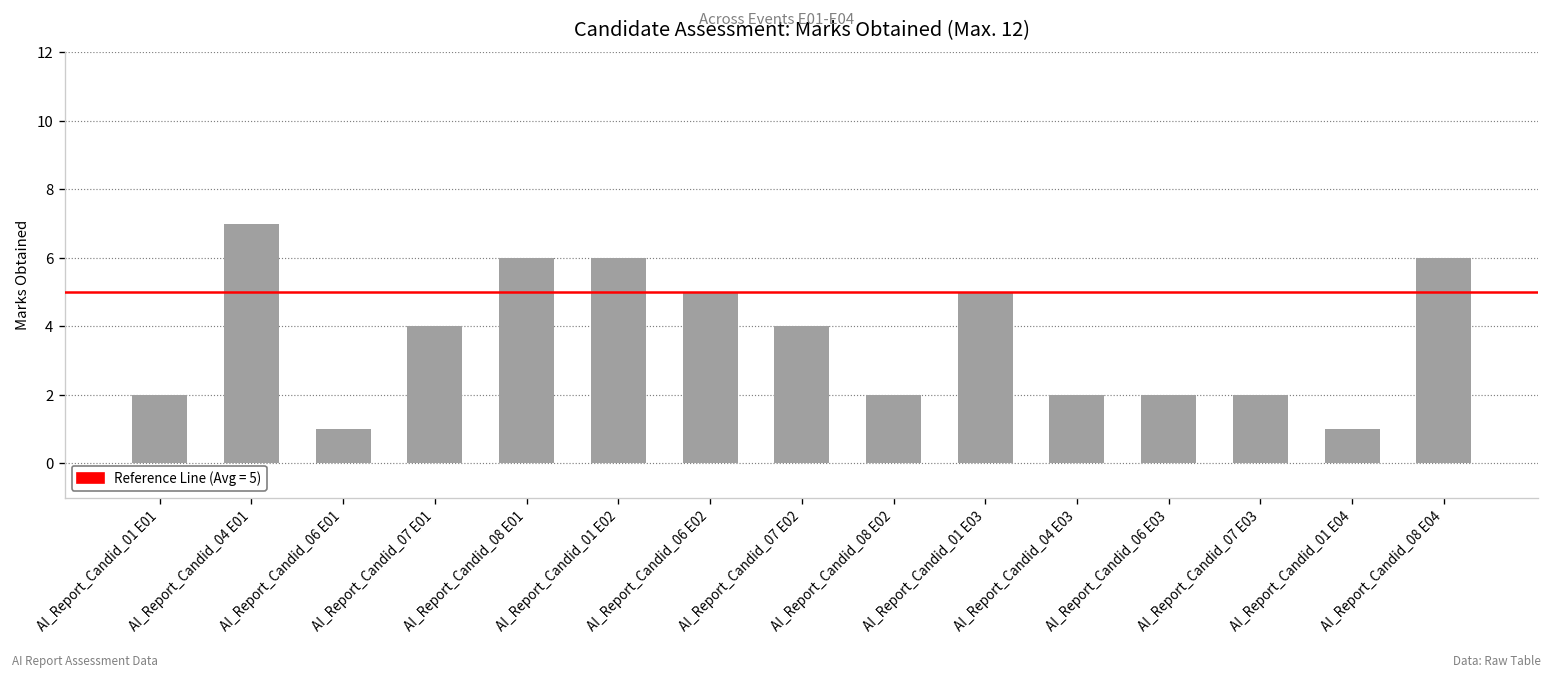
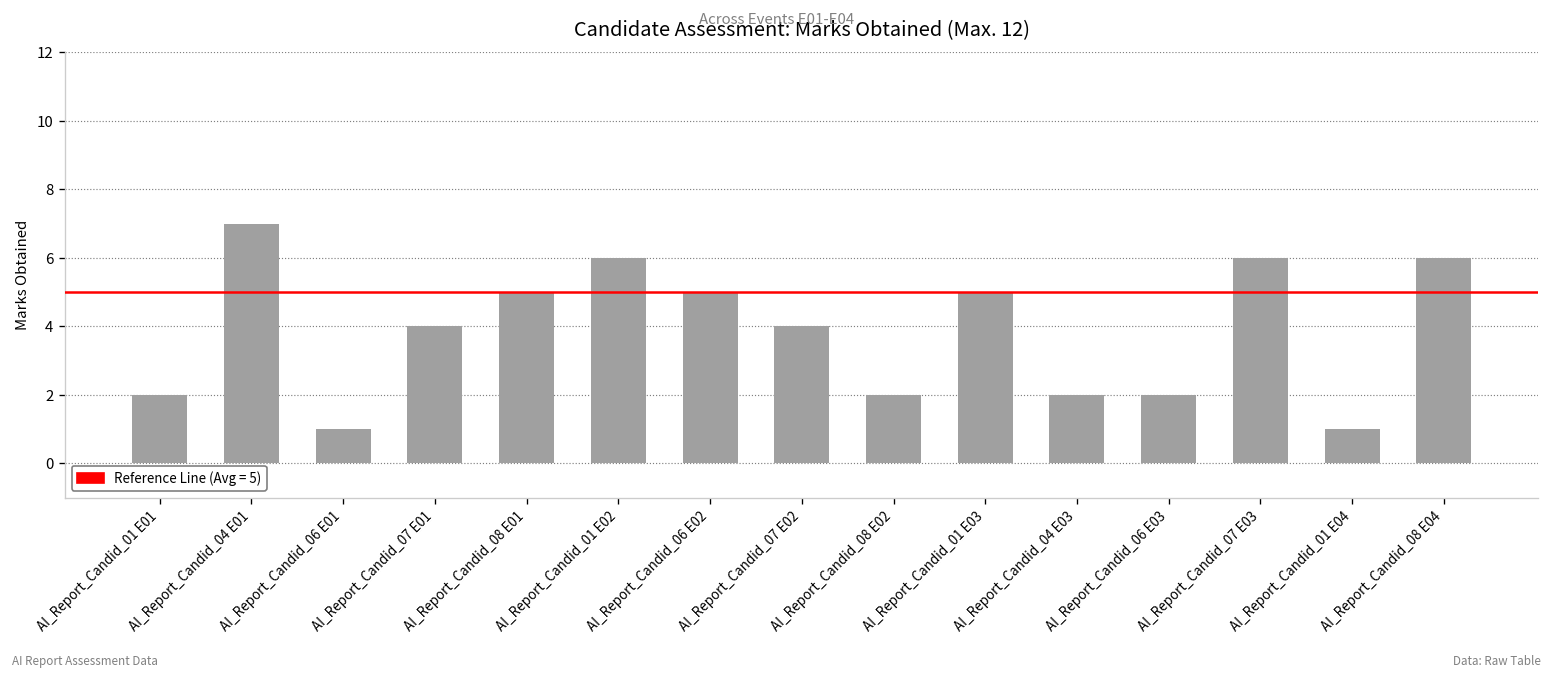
AI_Report_Candid_08 E01: 6 -> 5
AI_Report_Candid_07 E03: 2 -> 6
